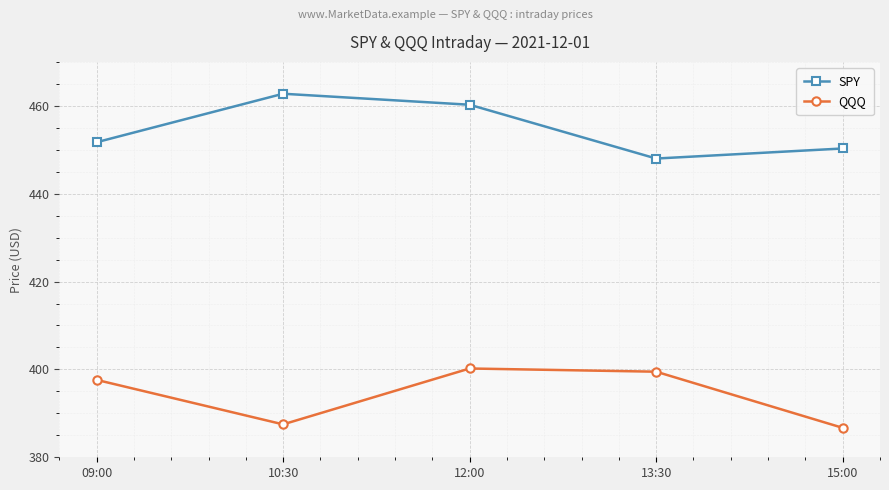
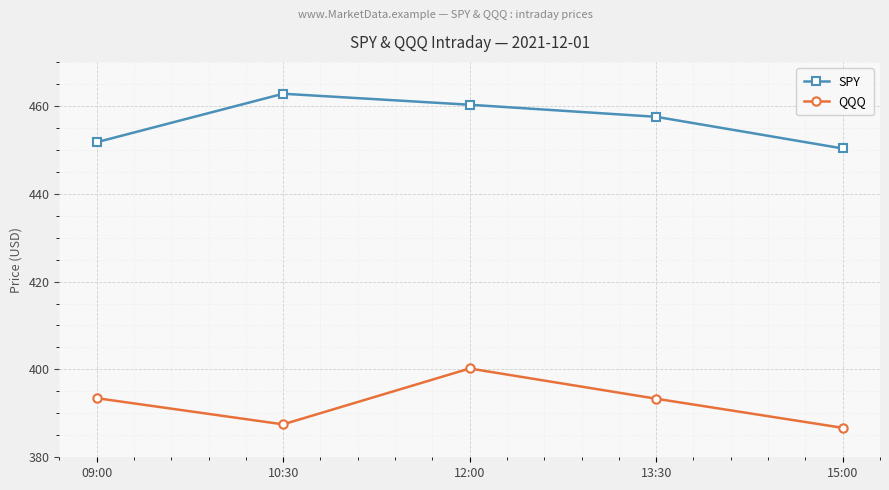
QQQ, 09:00: 398 -> 393
SPY, 13:30: 448 -> 458
QQQ, 13:30: 399 -> 393
